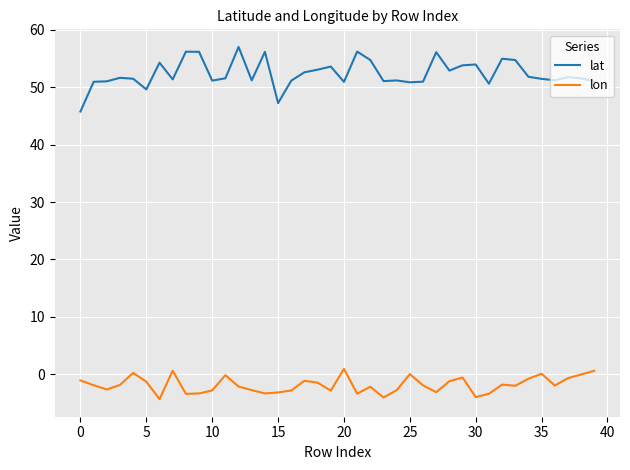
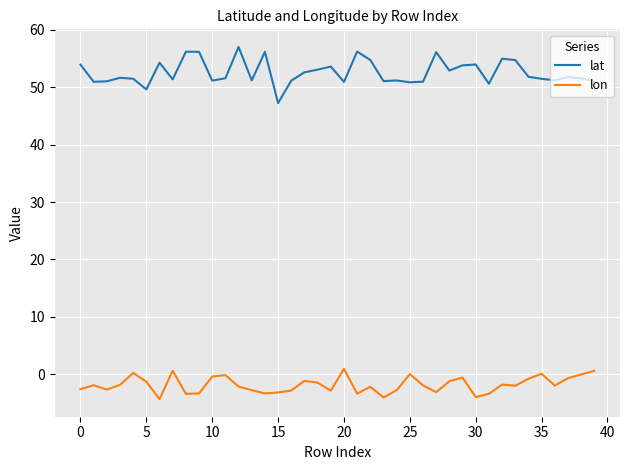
lat, 0: 46 -> 54
lon, 0: -1 -> -3
lon, 10: -3 -> 0
